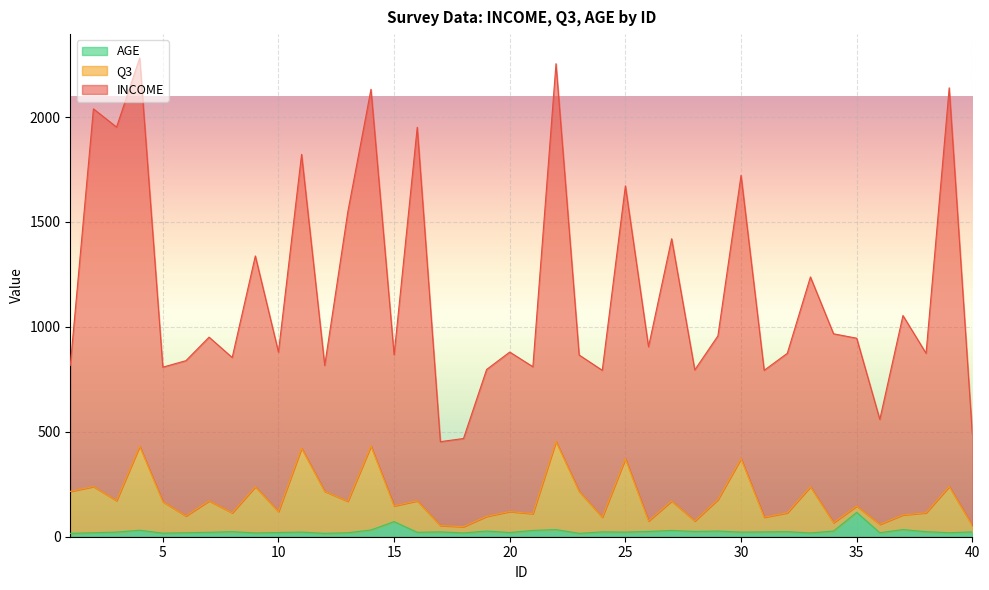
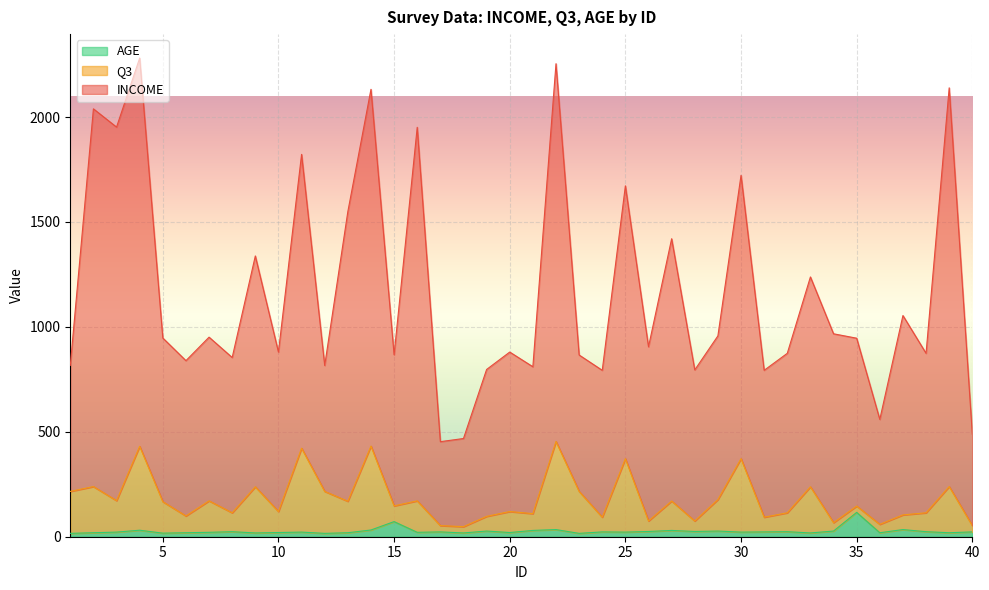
INCOME, 5: 640 -> 780
